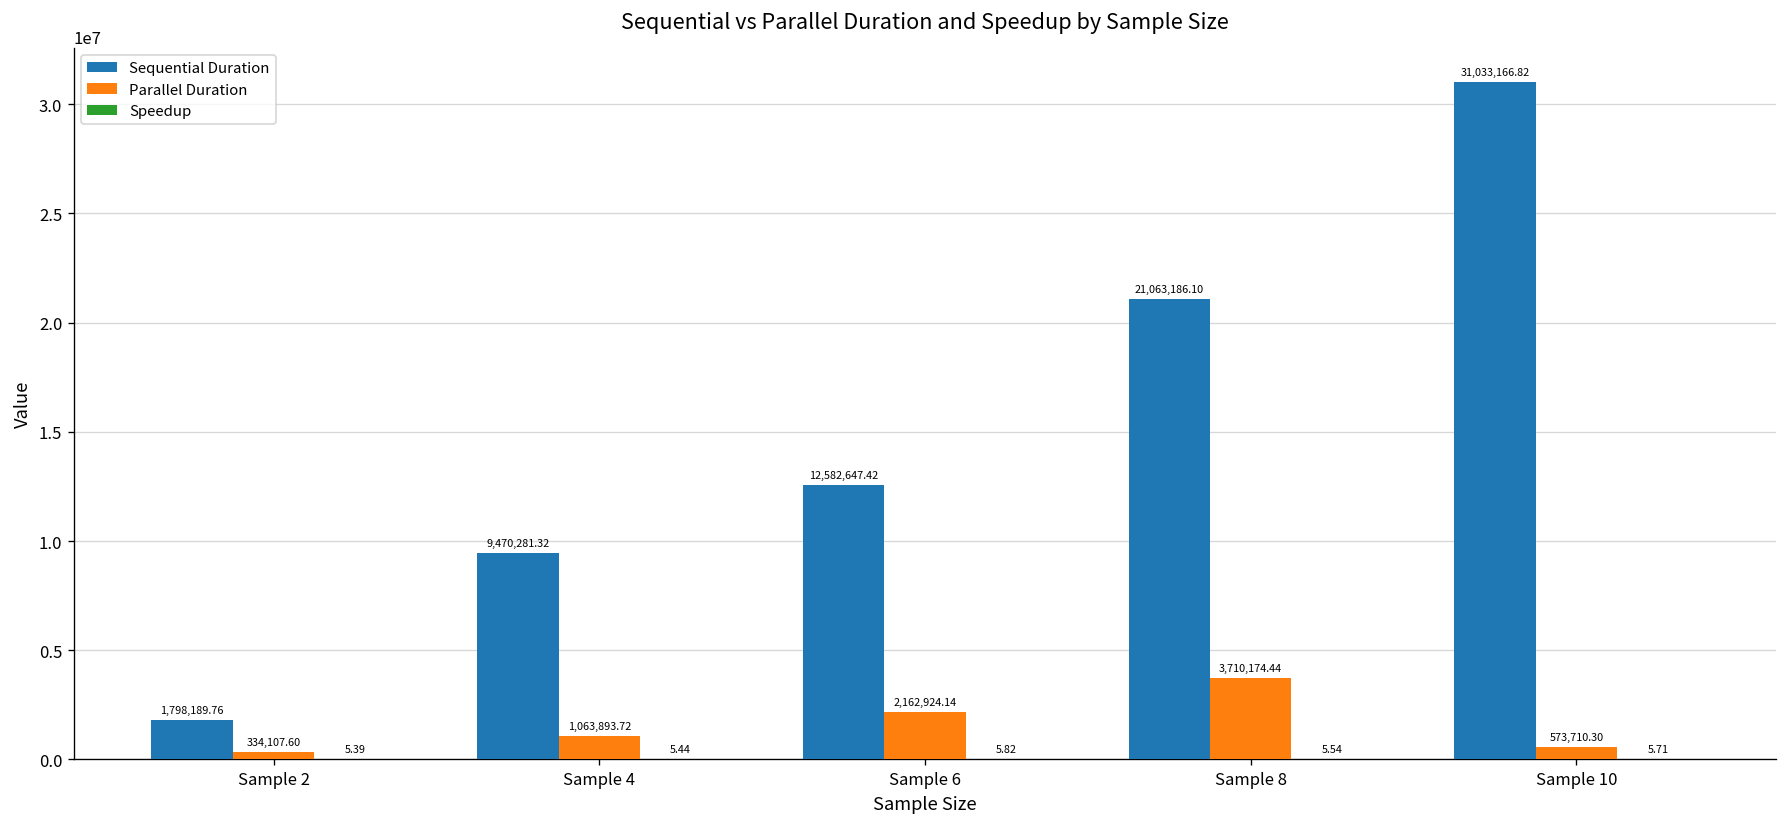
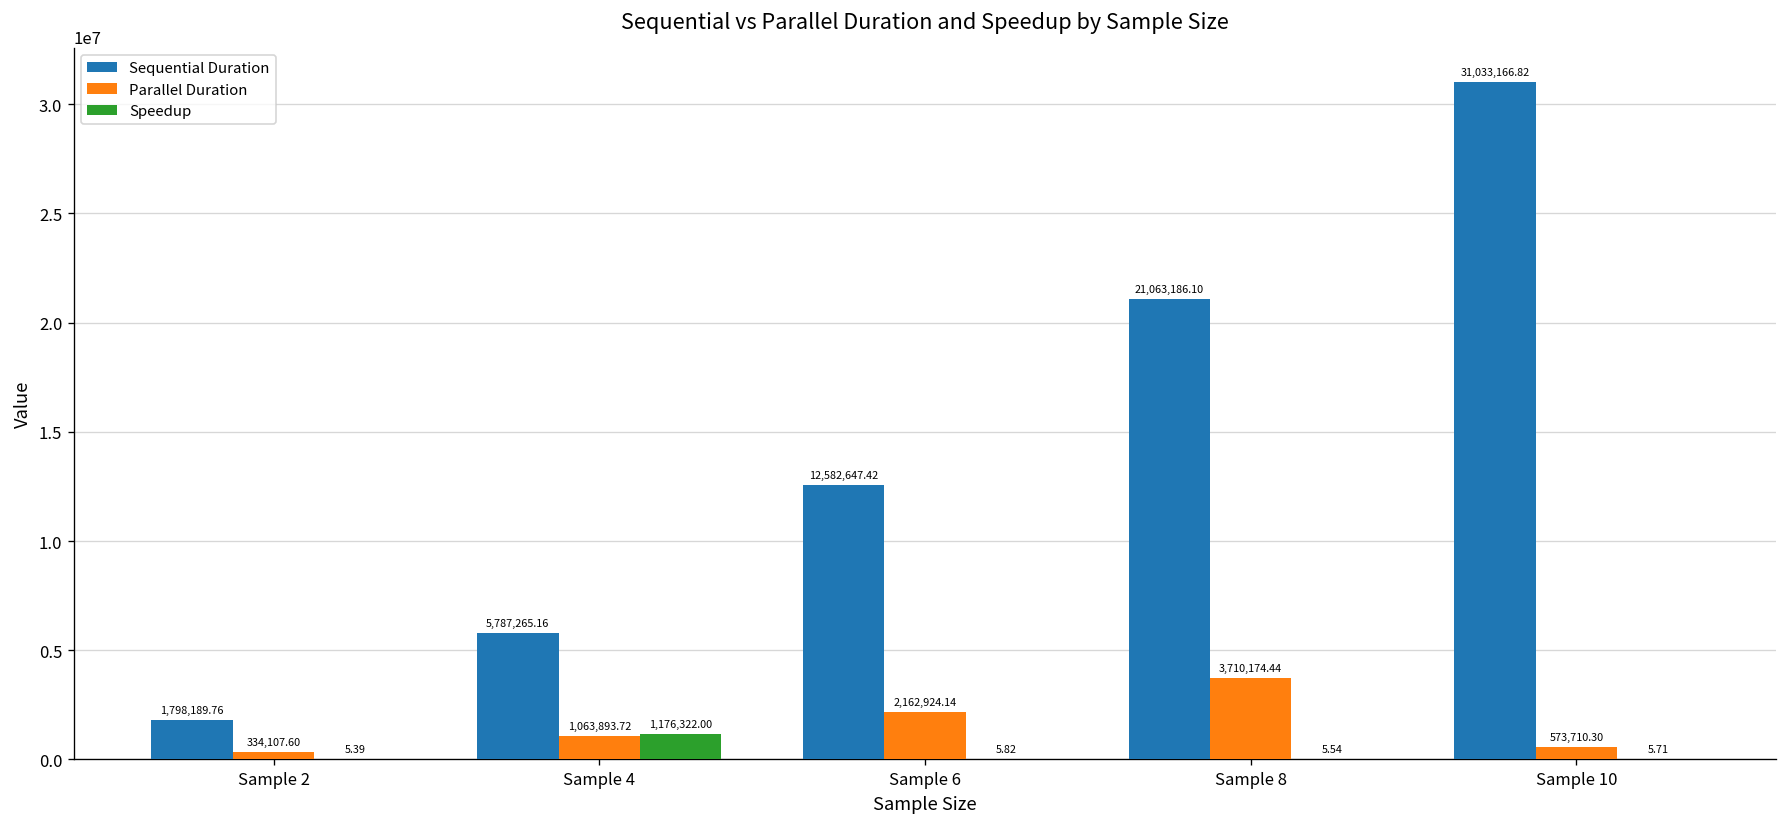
Sequential Duration, Sample 4: 9,470,281.32 -> 5,787,265.16
Speedup, Sample 4: 5.44 -> 1,176,322.00
